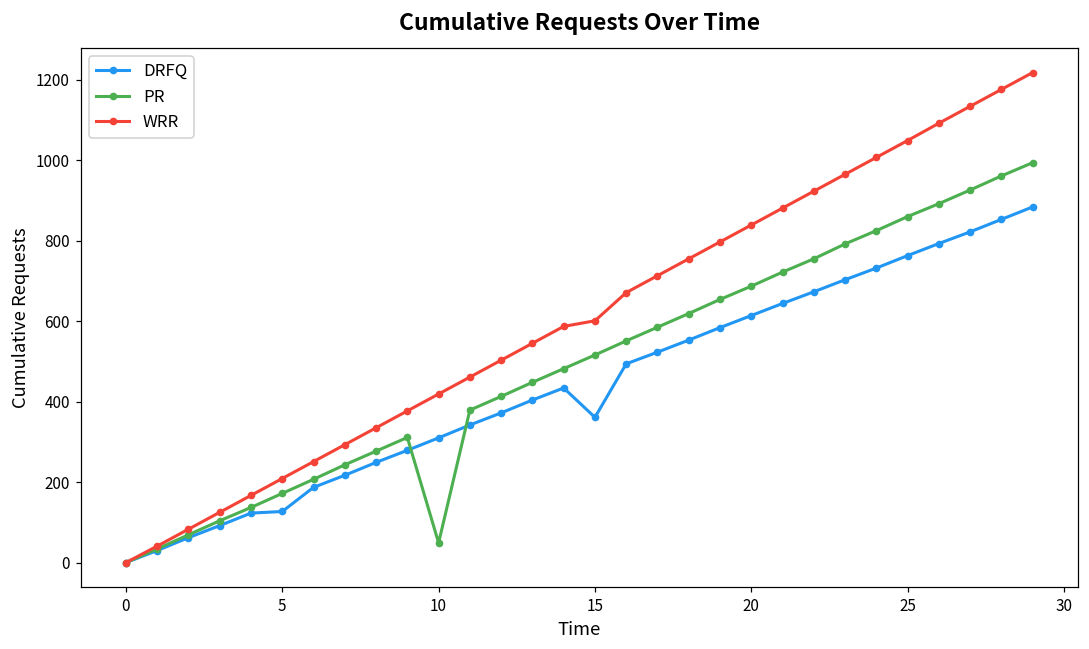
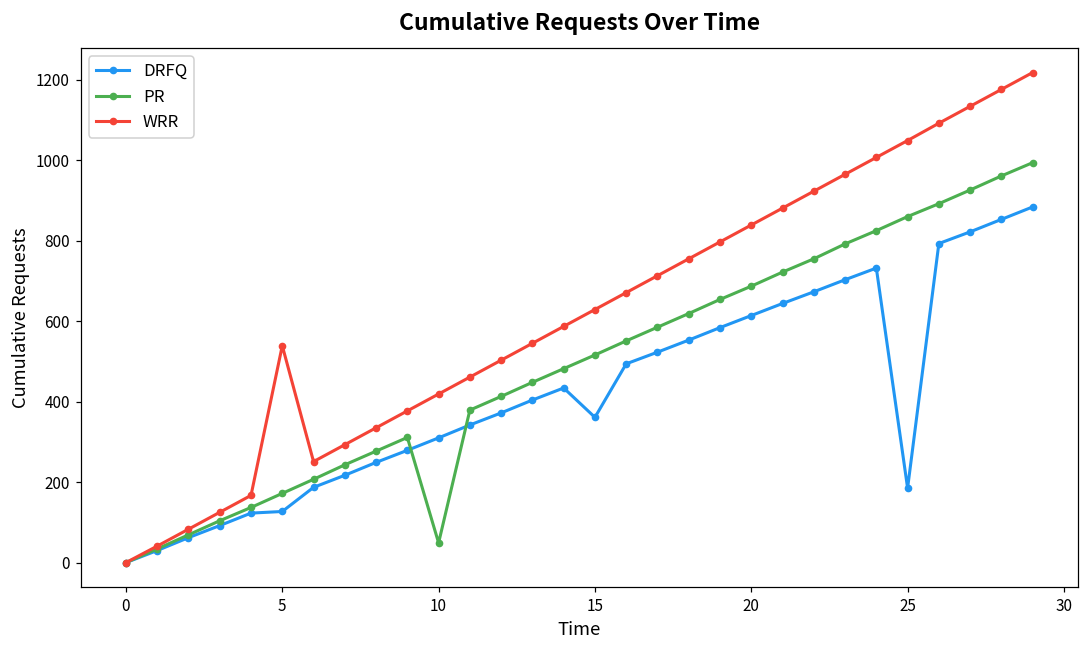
WRR, 5: 210 -> 540
WRR, 15: 600 -> 630
DRFQ, 25: 760 -> 190
